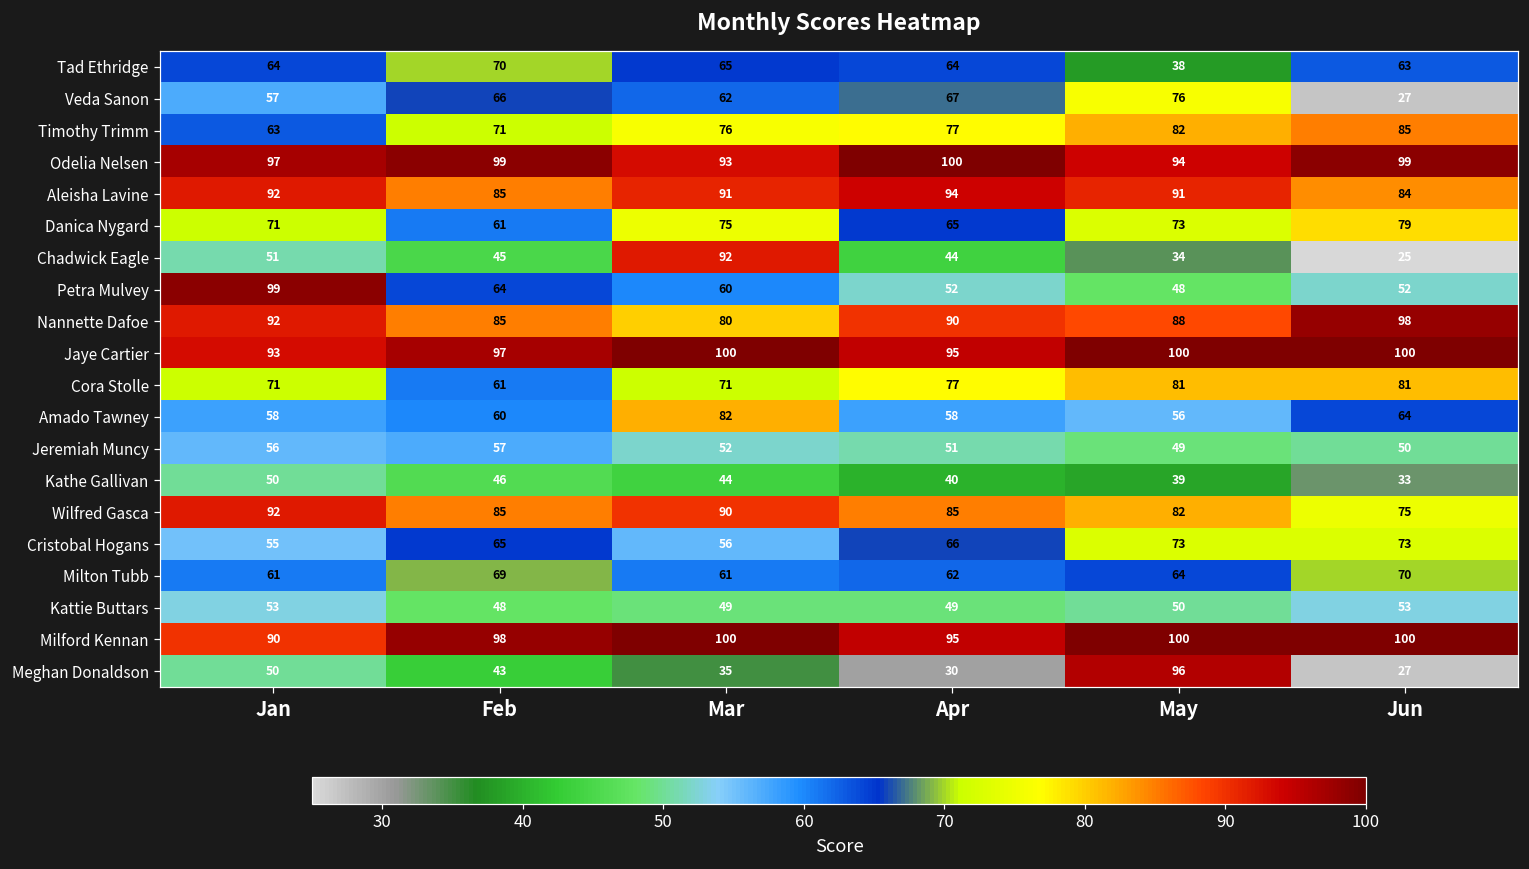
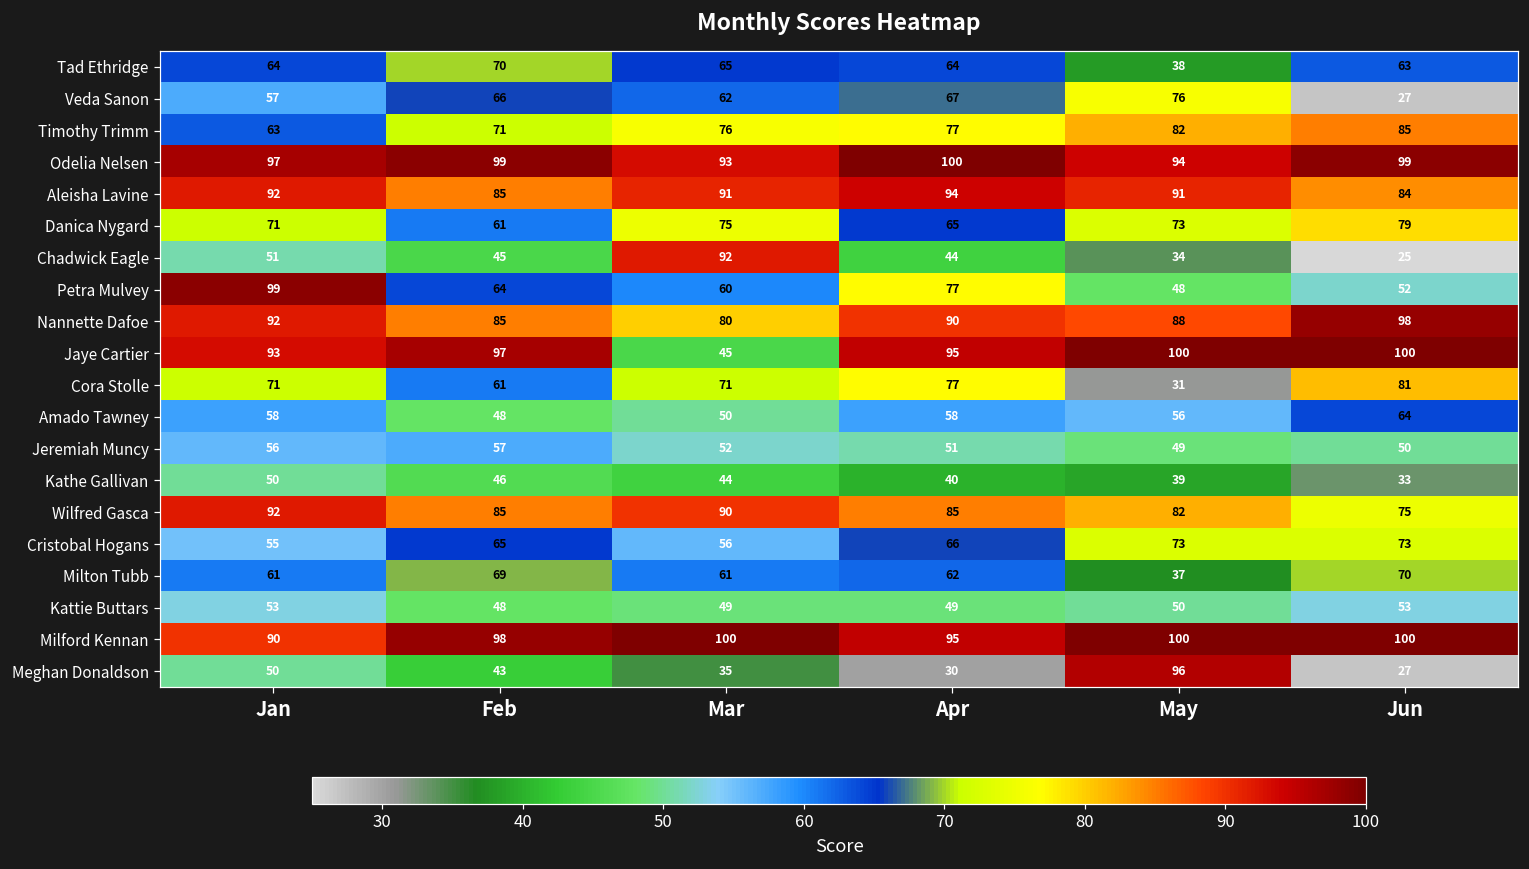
Petra Mulvey, Apr: 52 -> 77
Jaye Cartier, Mar: 100 -> 45
Cora Stolle, May: 81 -> 31
Amado Tawney, Feb: 60 -> 48
Amado Tawney, Mar: 82 -> 50
Milton Tubb, May: 64 -> 37
